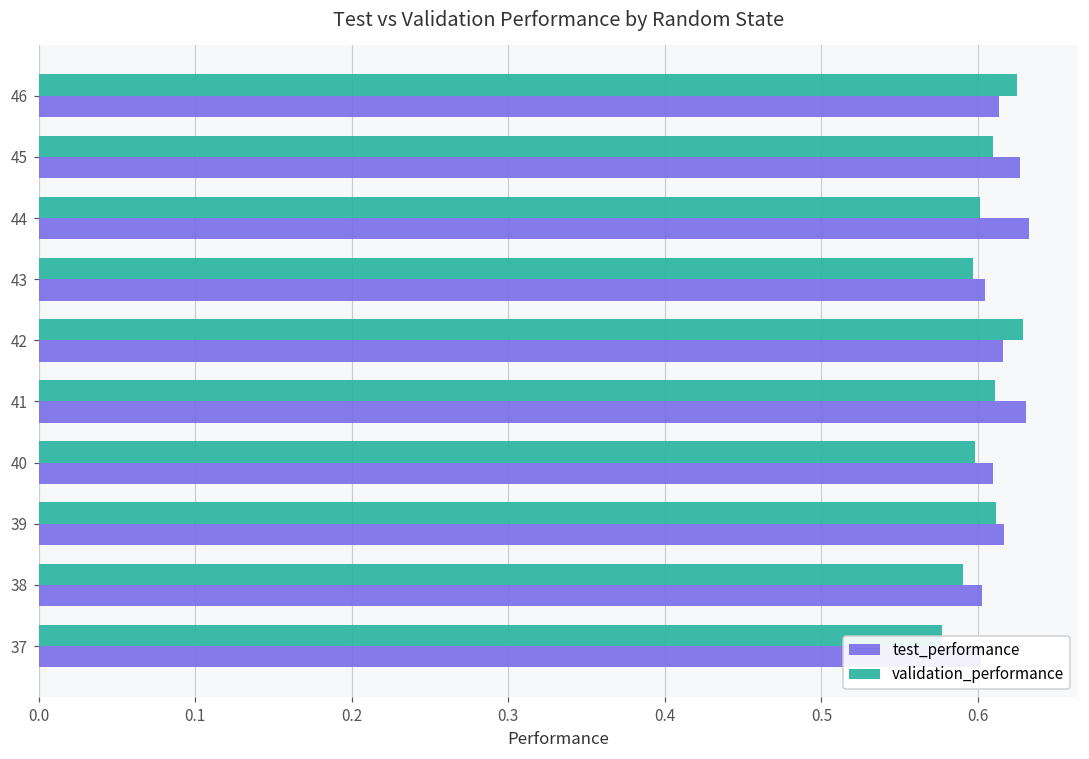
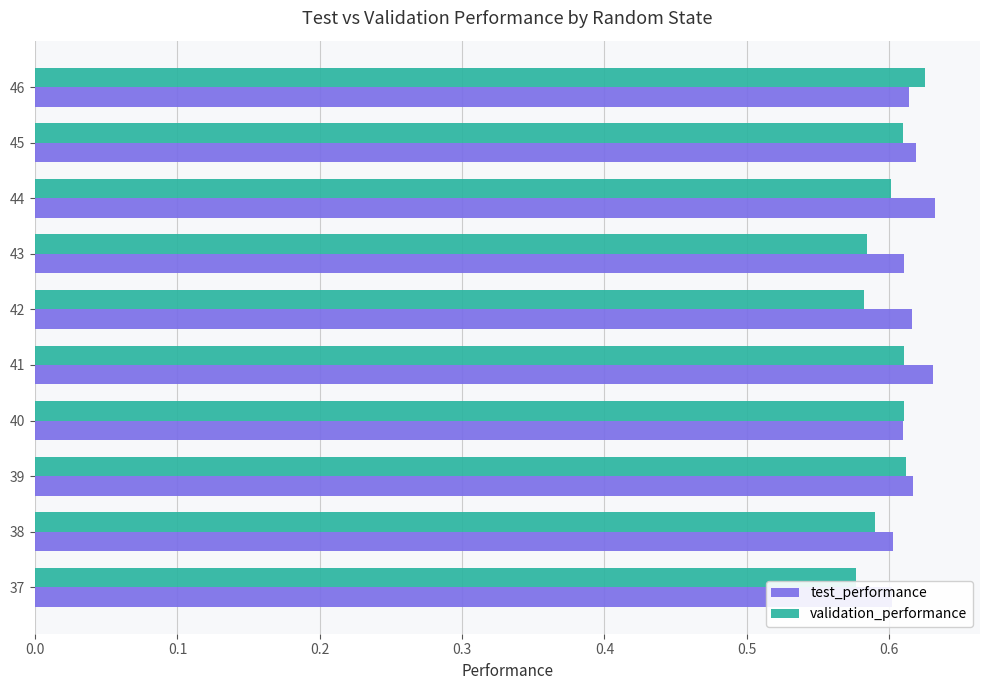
test_performance, 45: 0.627 -> 0.619
validation_performance, 43: 0.597 -> 0.585
test_performance, 43: 0.604 -> 0.610
validation_performance, 42: 0.628 -> 0.583
validation_performance, 40: 0.598 -> 0.610
